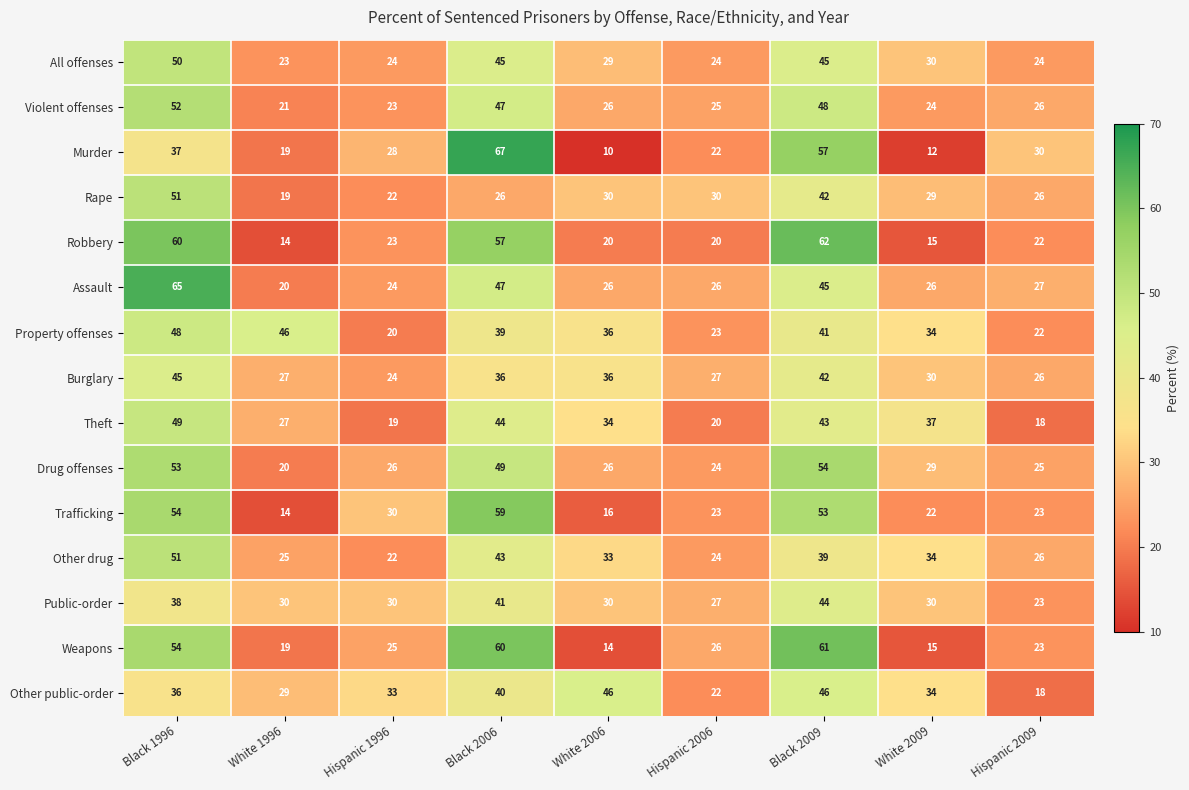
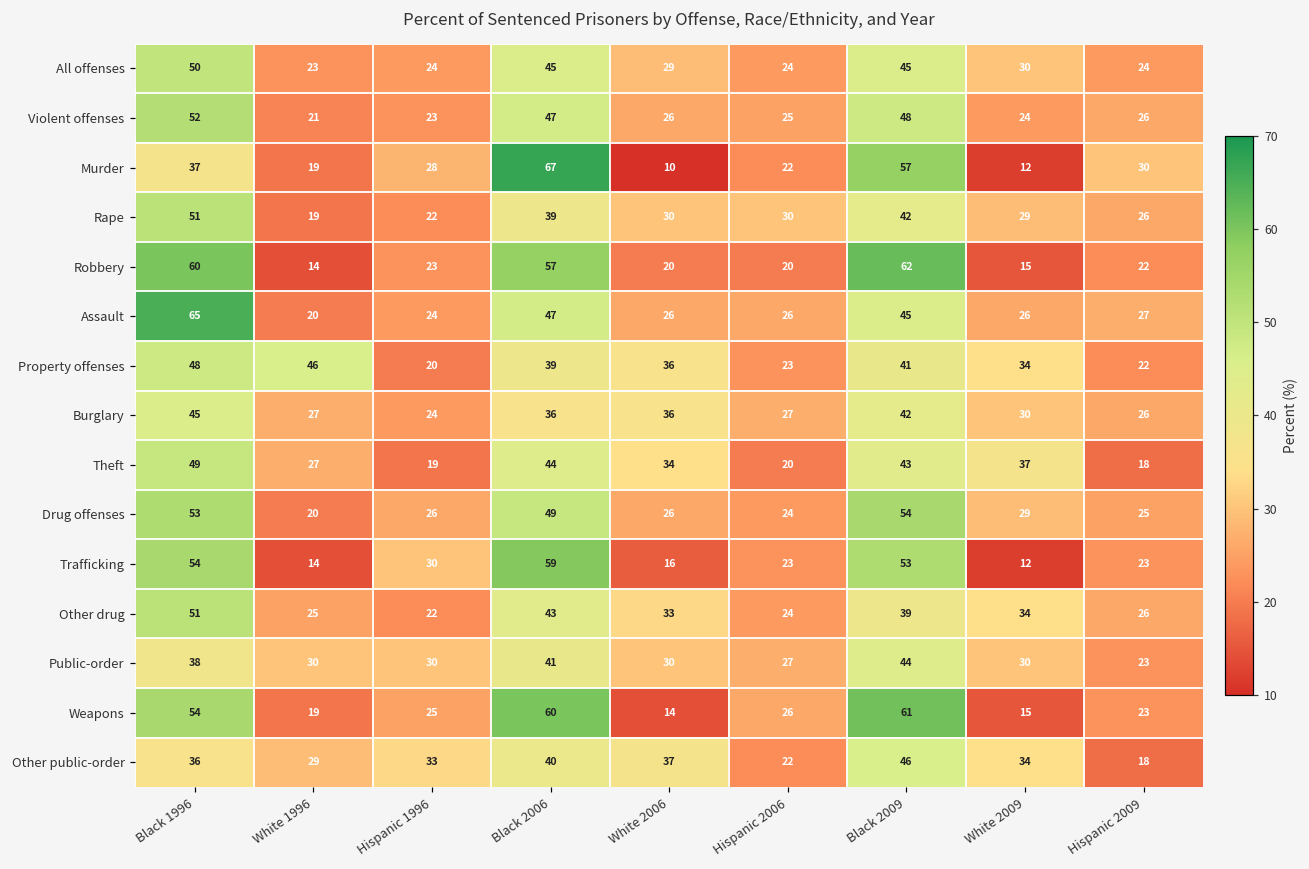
Rape, Black 2006: 26 -> 39
Trafficking, White 2009: 22 -> 12
Other public-order, White 2006: 46 -> 37
